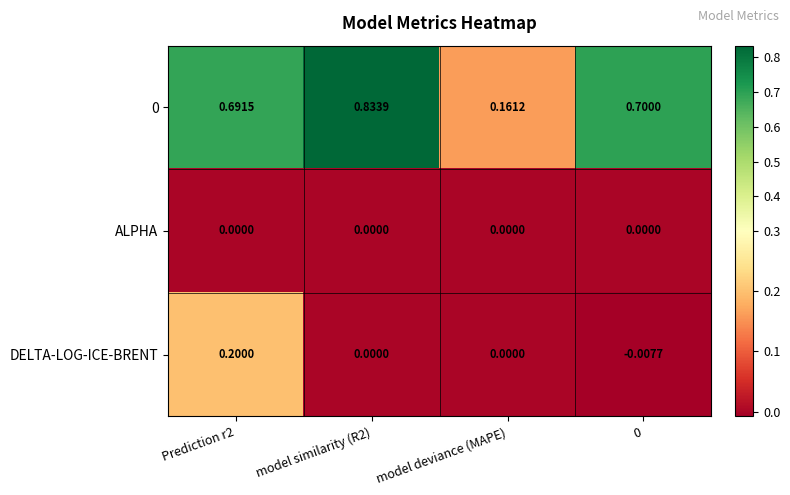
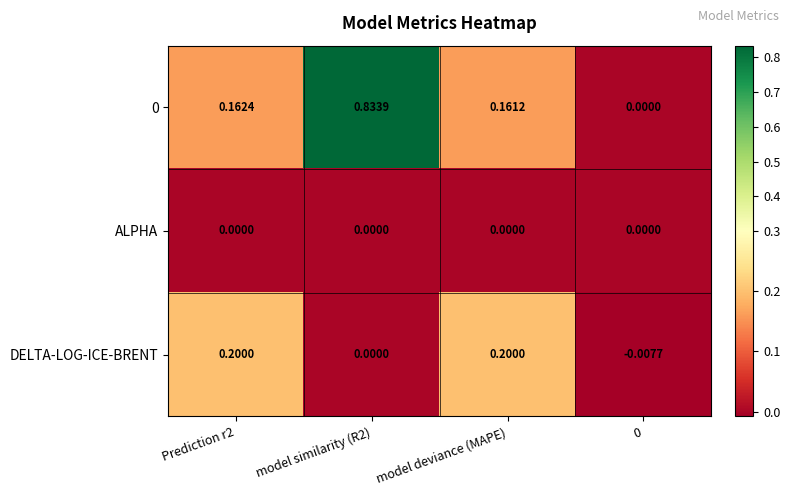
0, Prediction r2: 0.6915 -> 0.1624
0, 0: 0.7000 -> 0.0000
DELTA-LOG-ICE-BRENT, model deviance (MAPE): 0.0000 -> 0.2000
